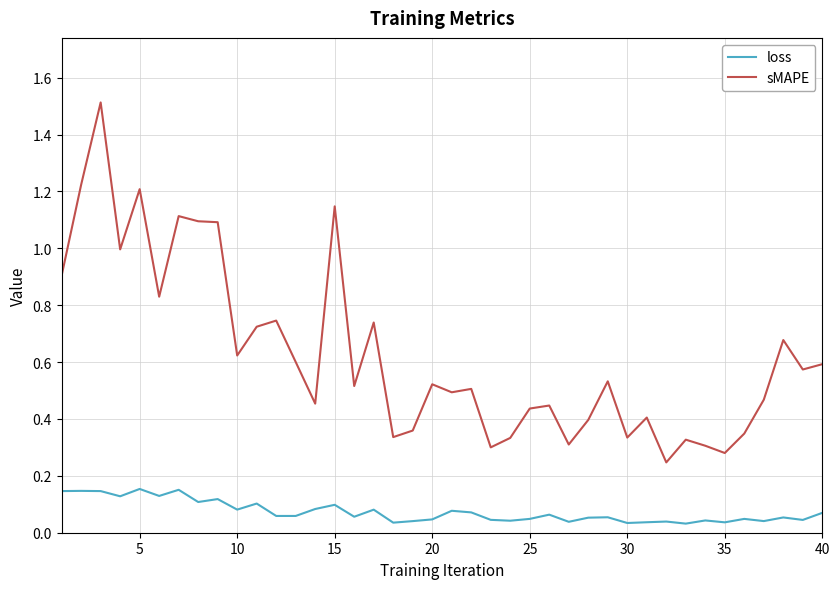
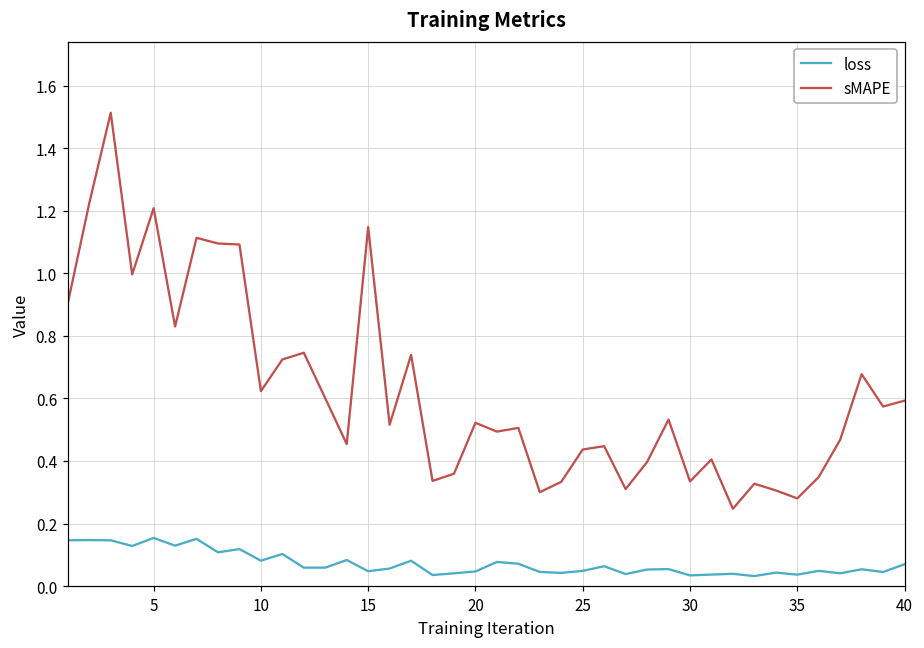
loss, 15: 0.10 -> 0.05
